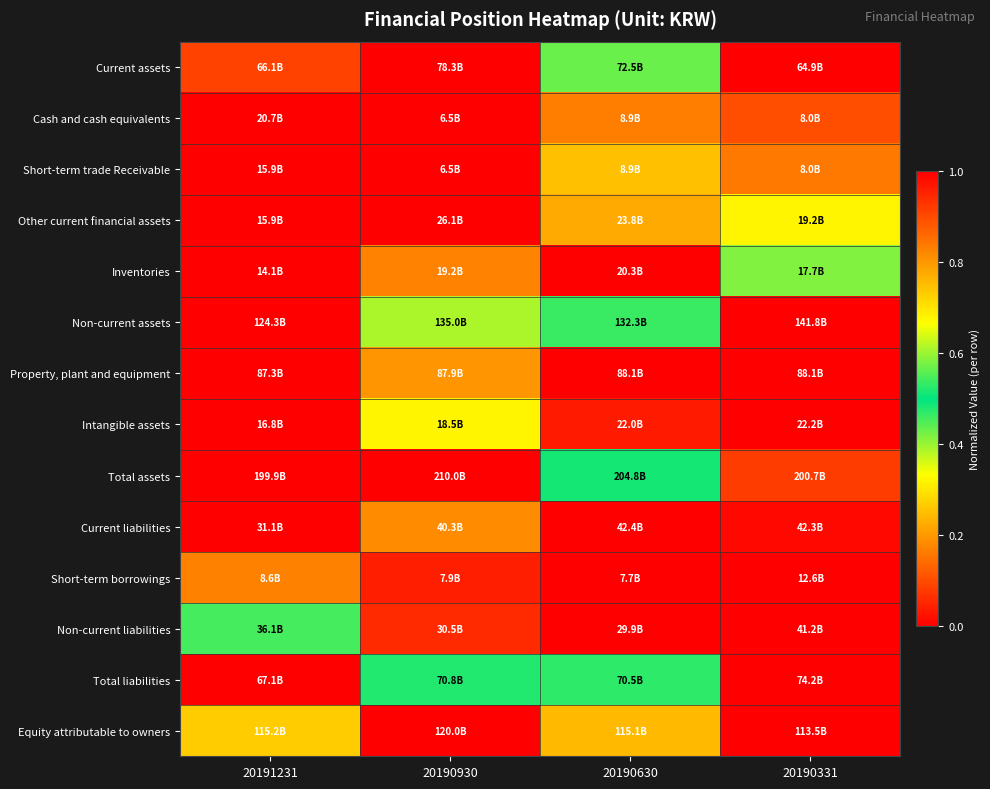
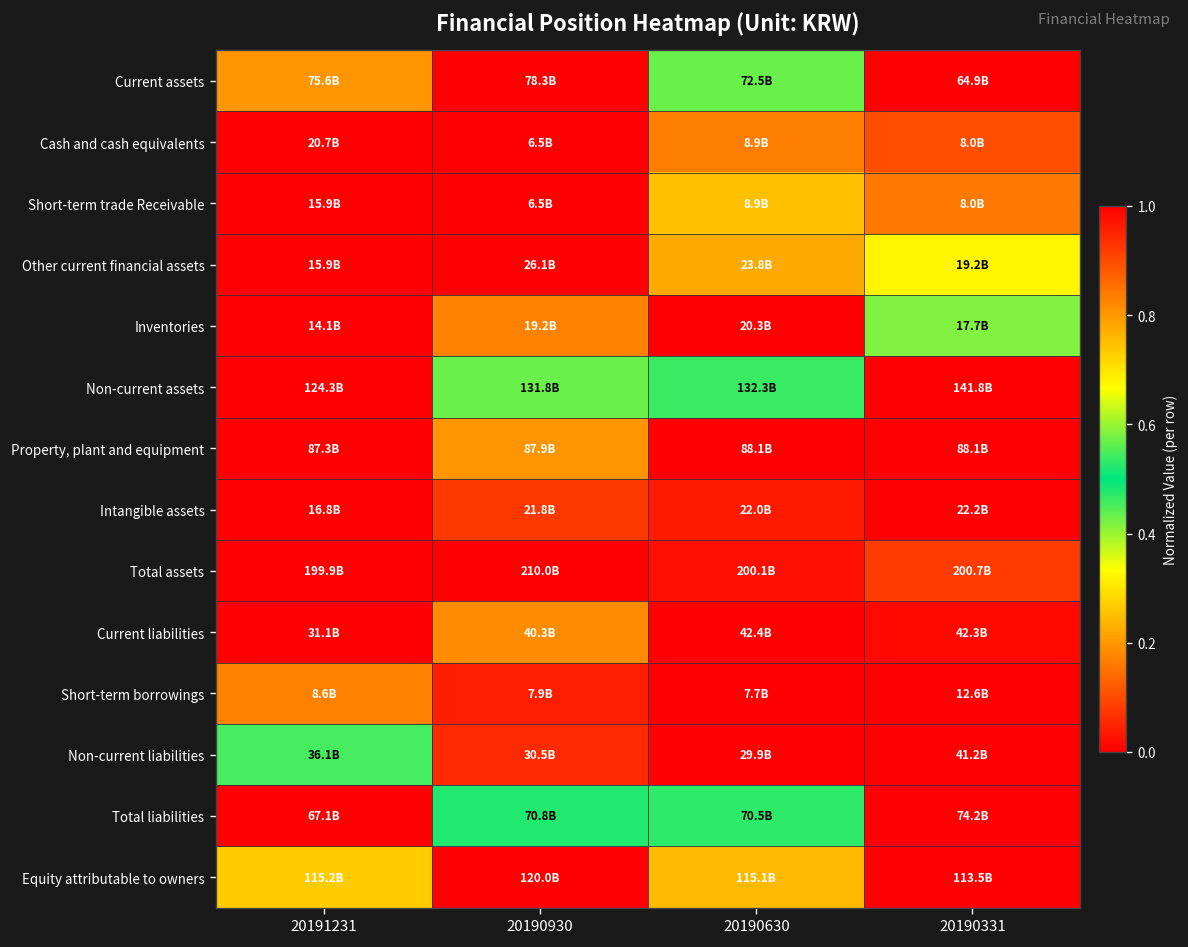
Current assets, 20191231: 66.1B -> 75.6B
Non-current assets, 20190930: 135.0B -> 131.8B
Intangible assets, 20190930: 18.5B -> 21.8B
Total assets, 20190630: 204.8B -> 200.1B
